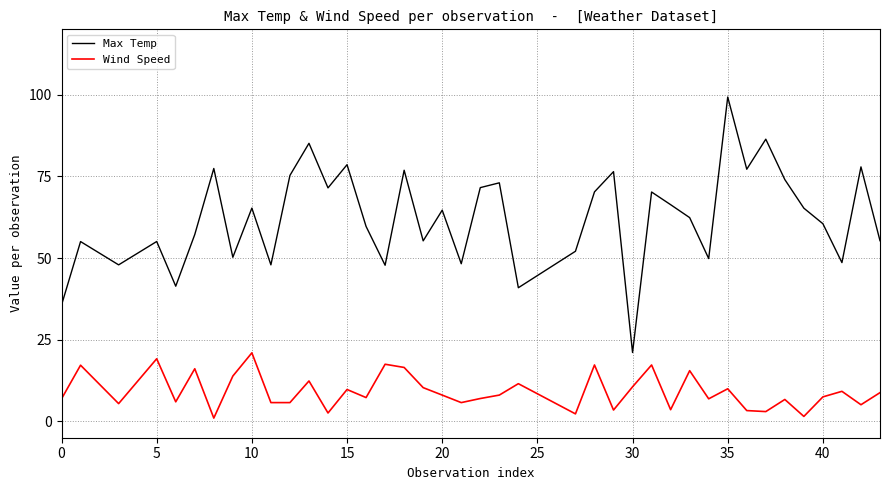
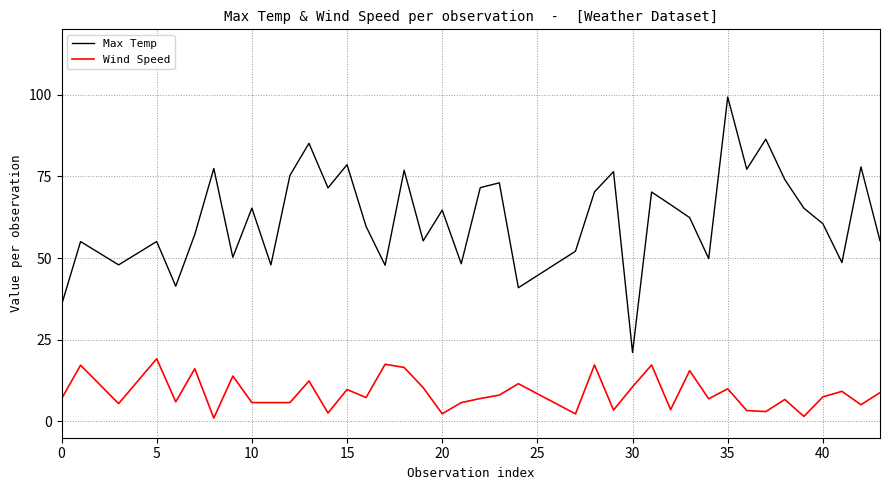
Wind Speed, 10: 21 -> 6
Wind Speed, 20: 8 -> 2
